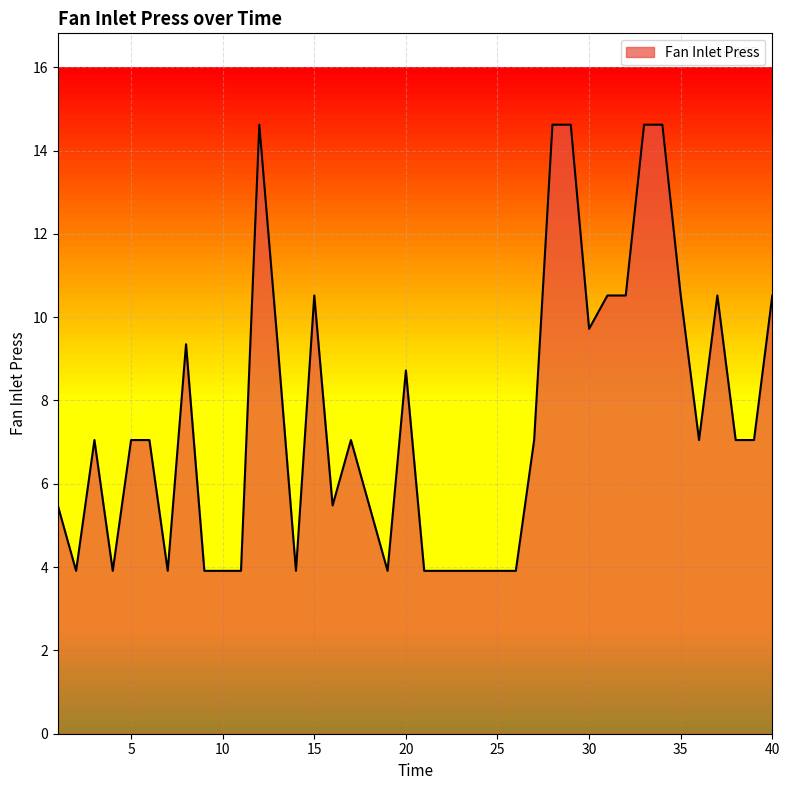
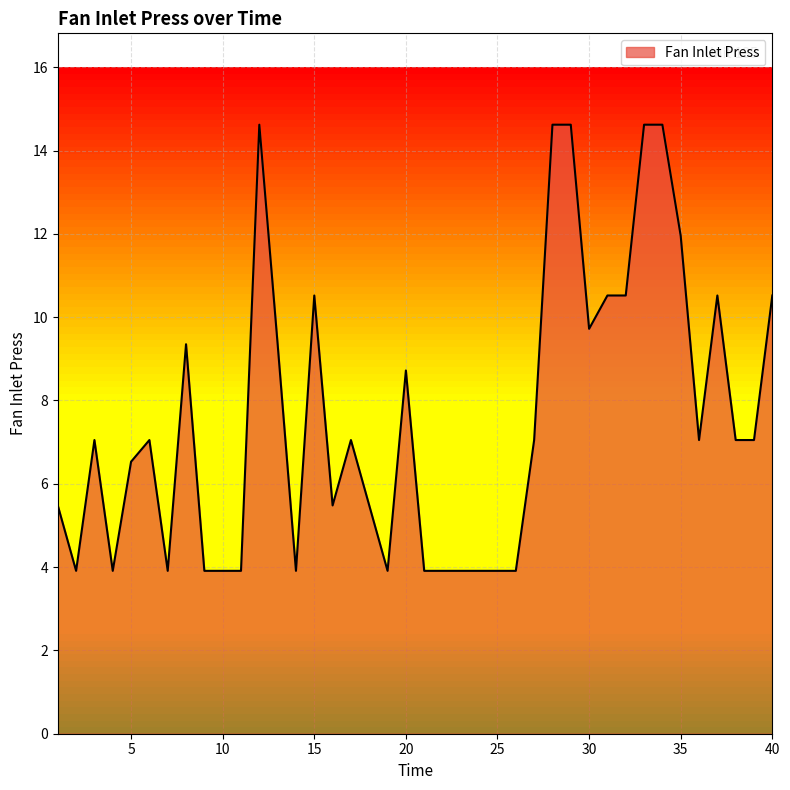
5: 7.1 -> 6.5
35: 10.5 -> 12.0
